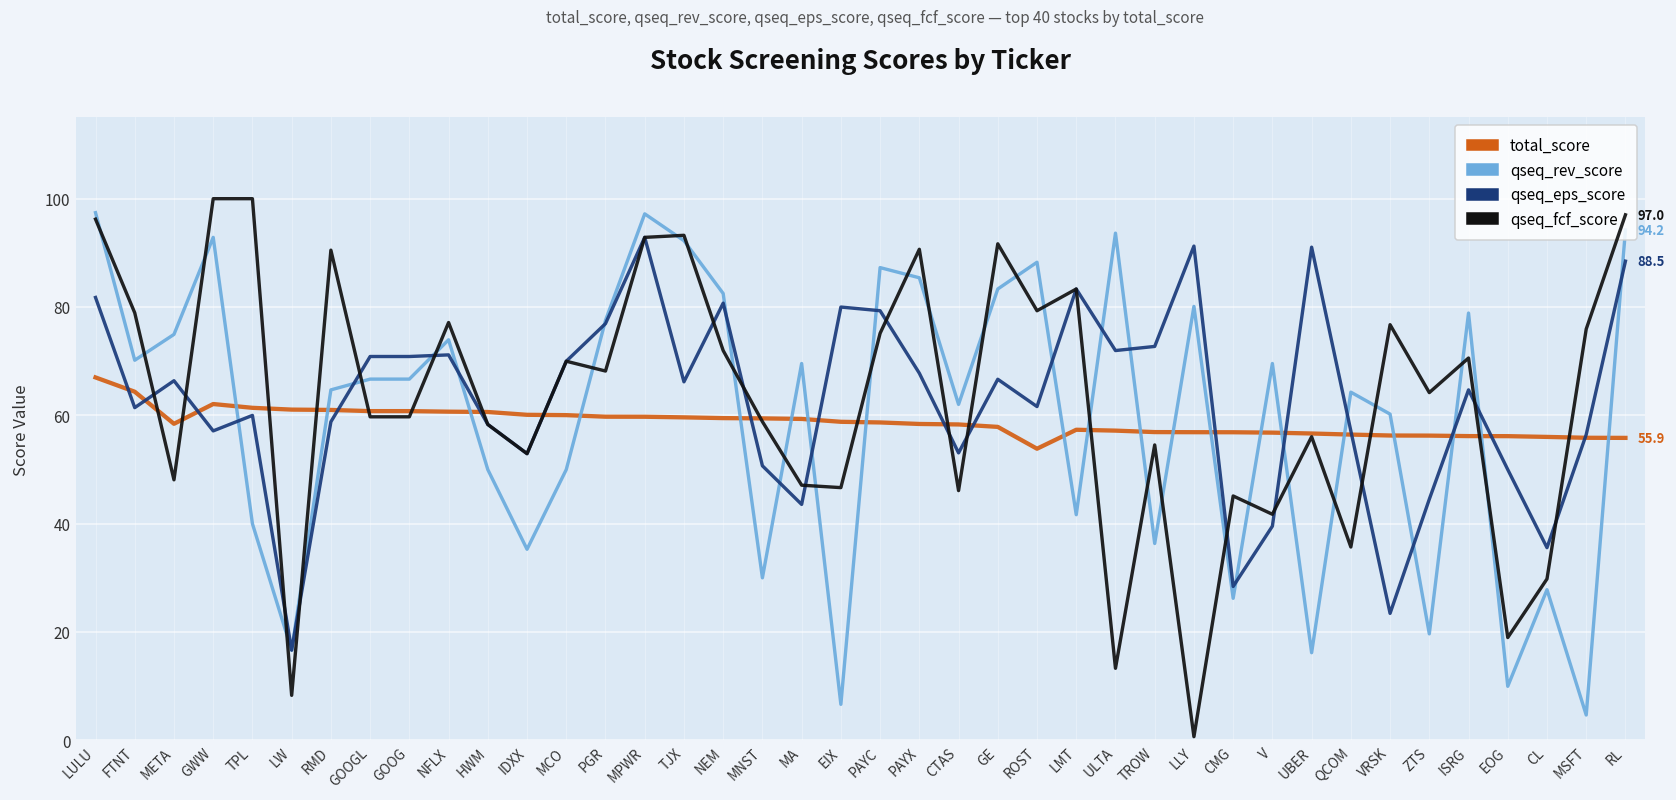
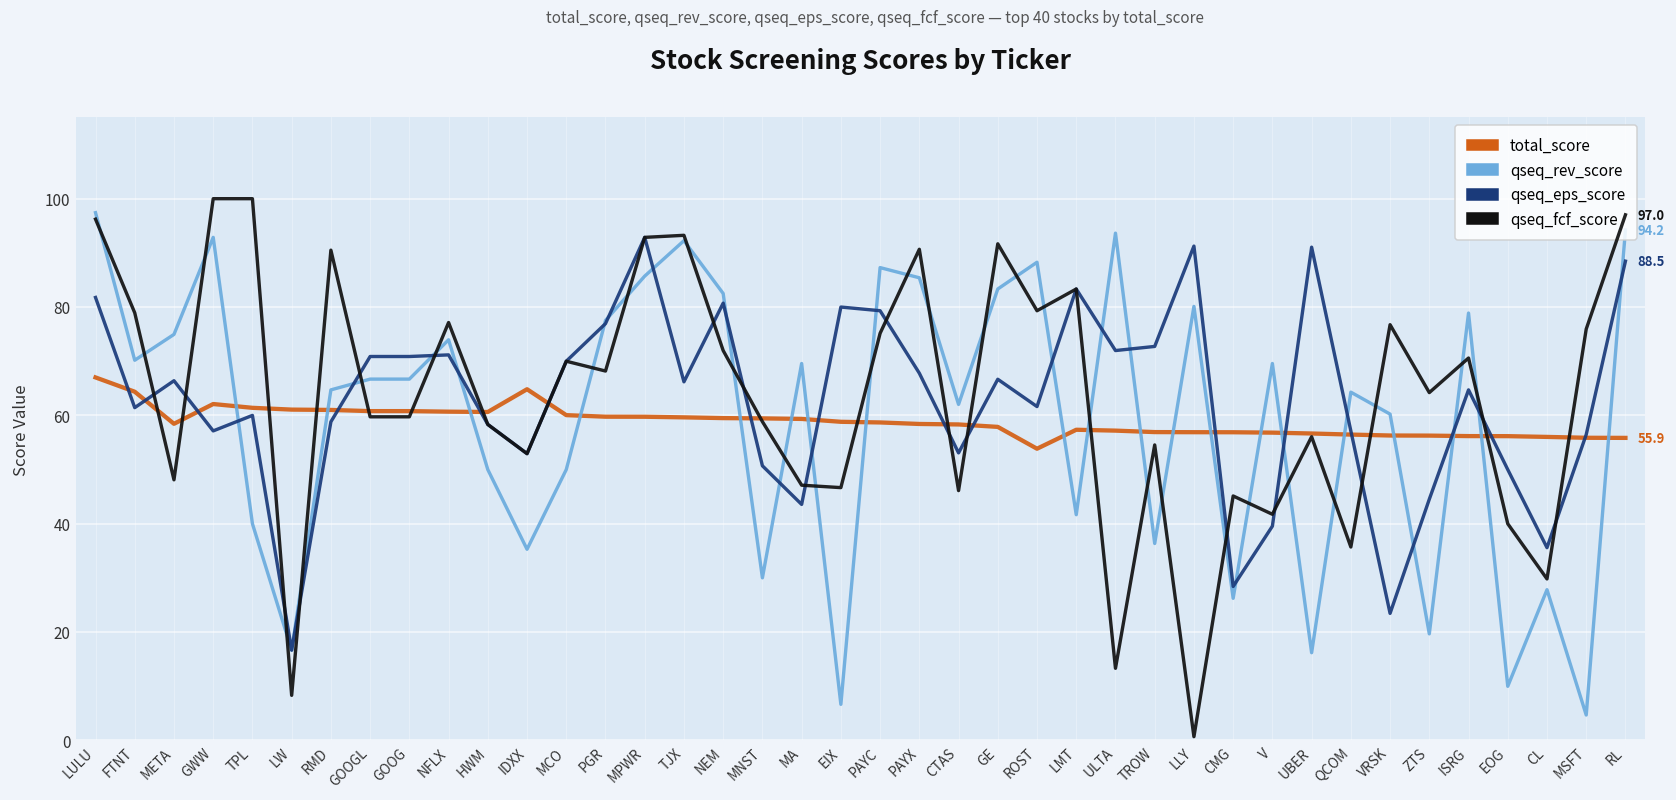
total_score, IDXX: 60 -> 65
qseq_rev_score, MPWR: 97 -> 86
qseq_fcf_score, EOG: 19 -> 40
